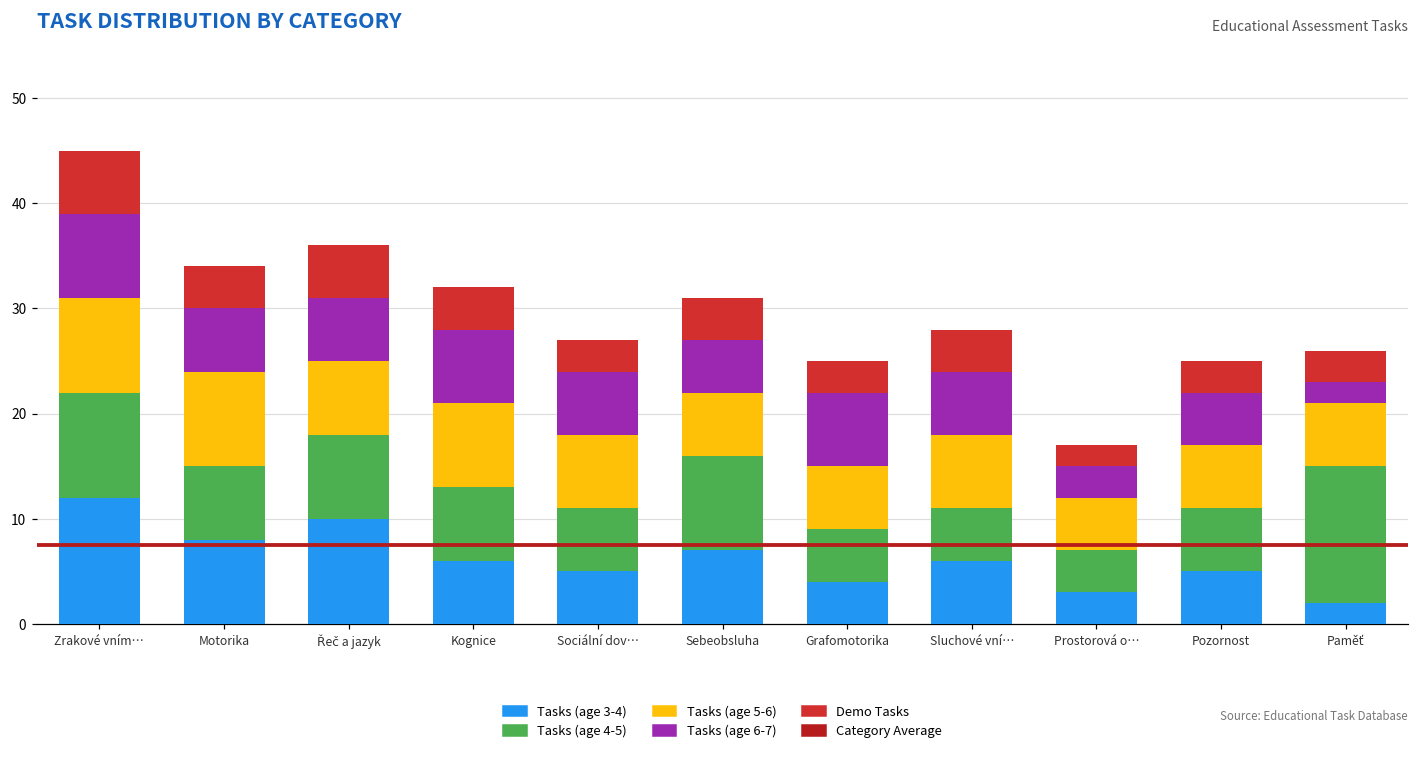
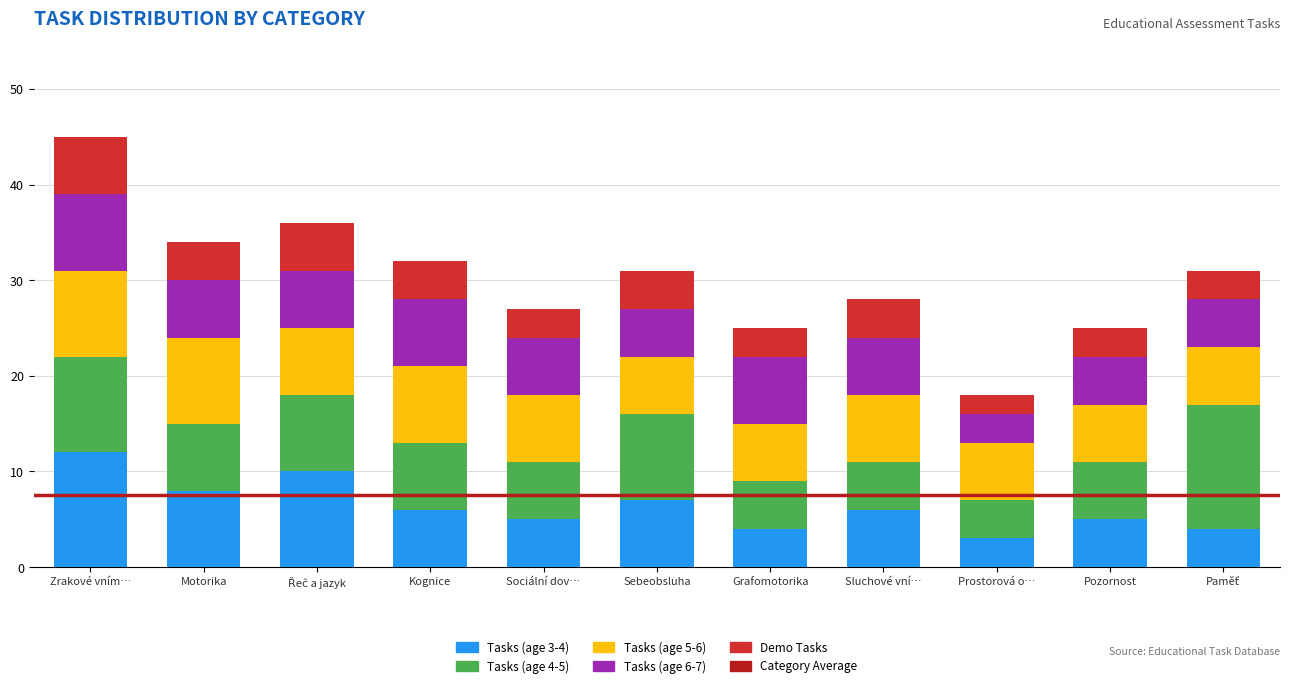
Tasks (age 5-6), Prostorová o…: 5 -> 6
Tasks (age 3-4), Paměť: 2 -> 4
Tasks (age 6-7), Paměť: 2 -> 5
